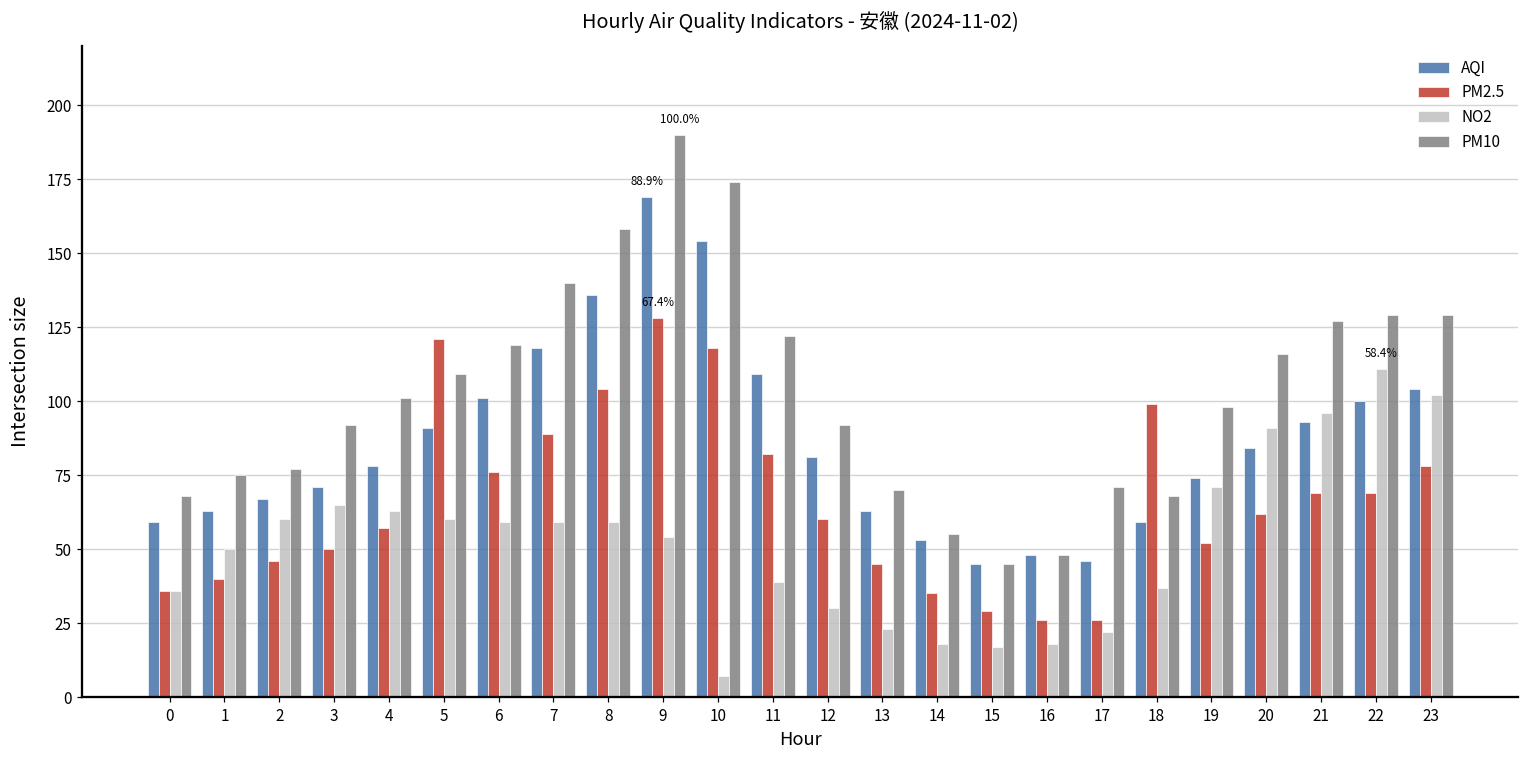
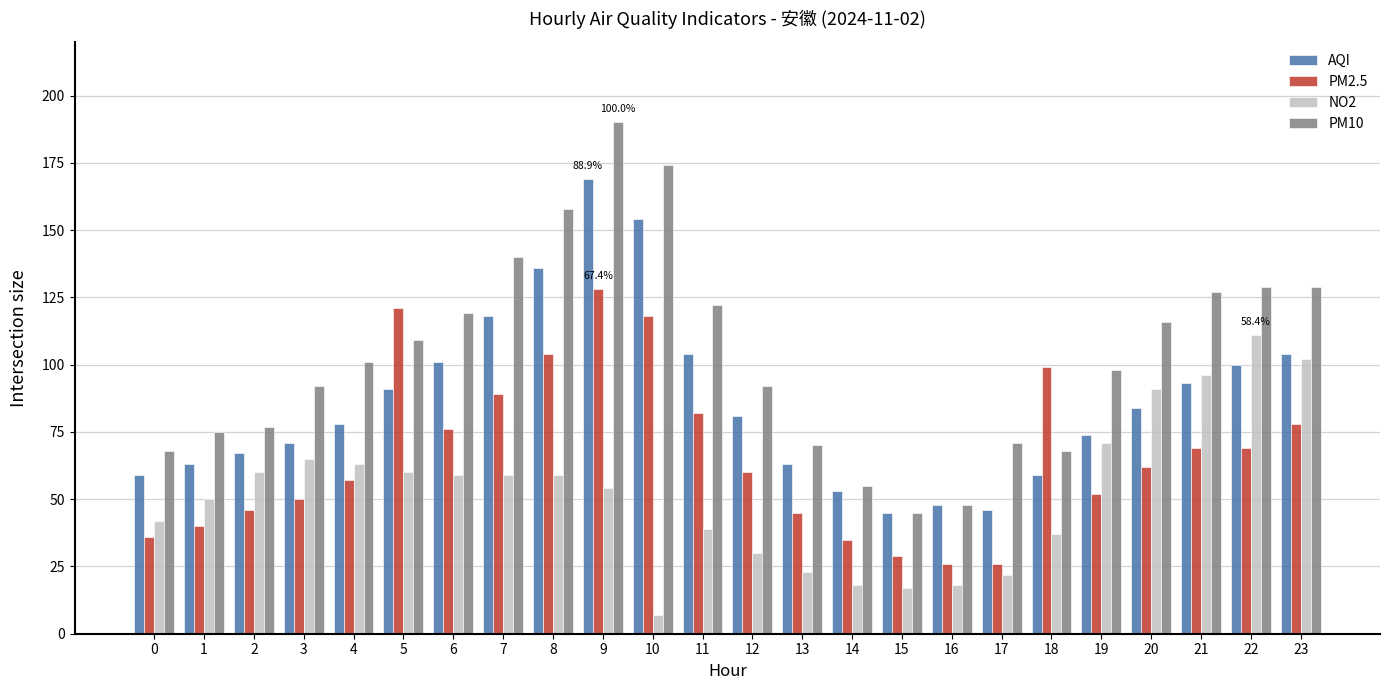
NO2, 0: 36 -> 42
AQI, 11: 109 -> 104
